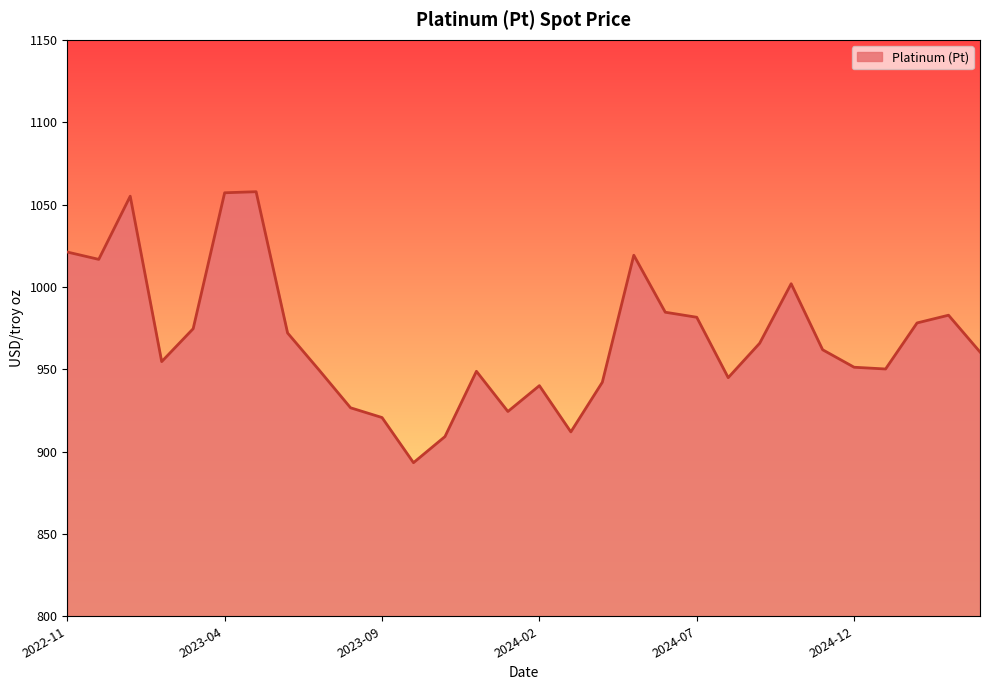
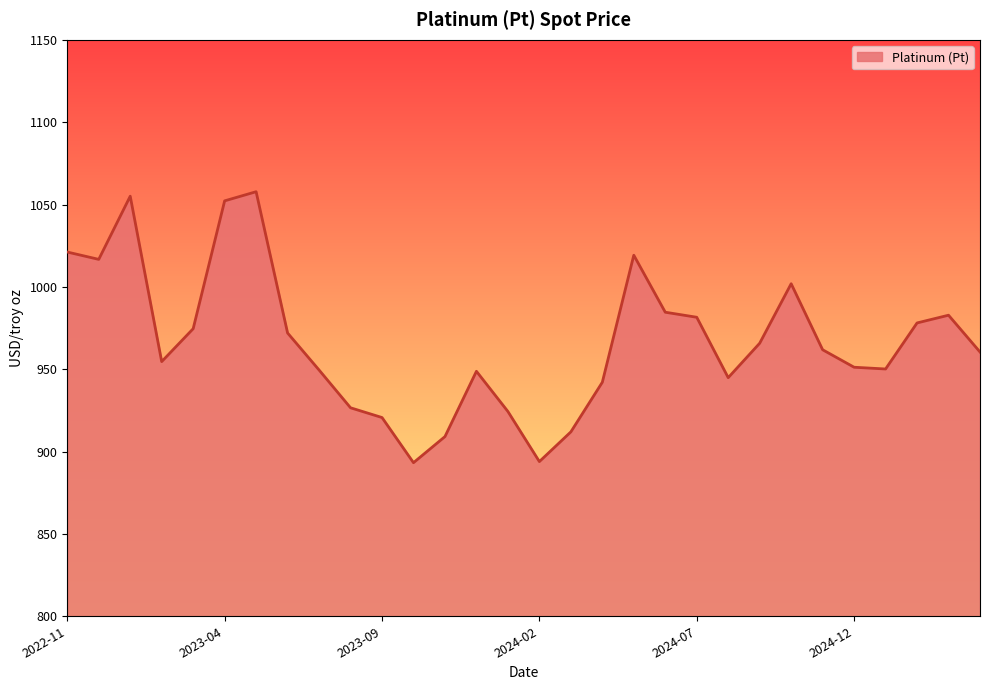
2023-04: 1057 -> 1052
2024-02: 940 -> 894
